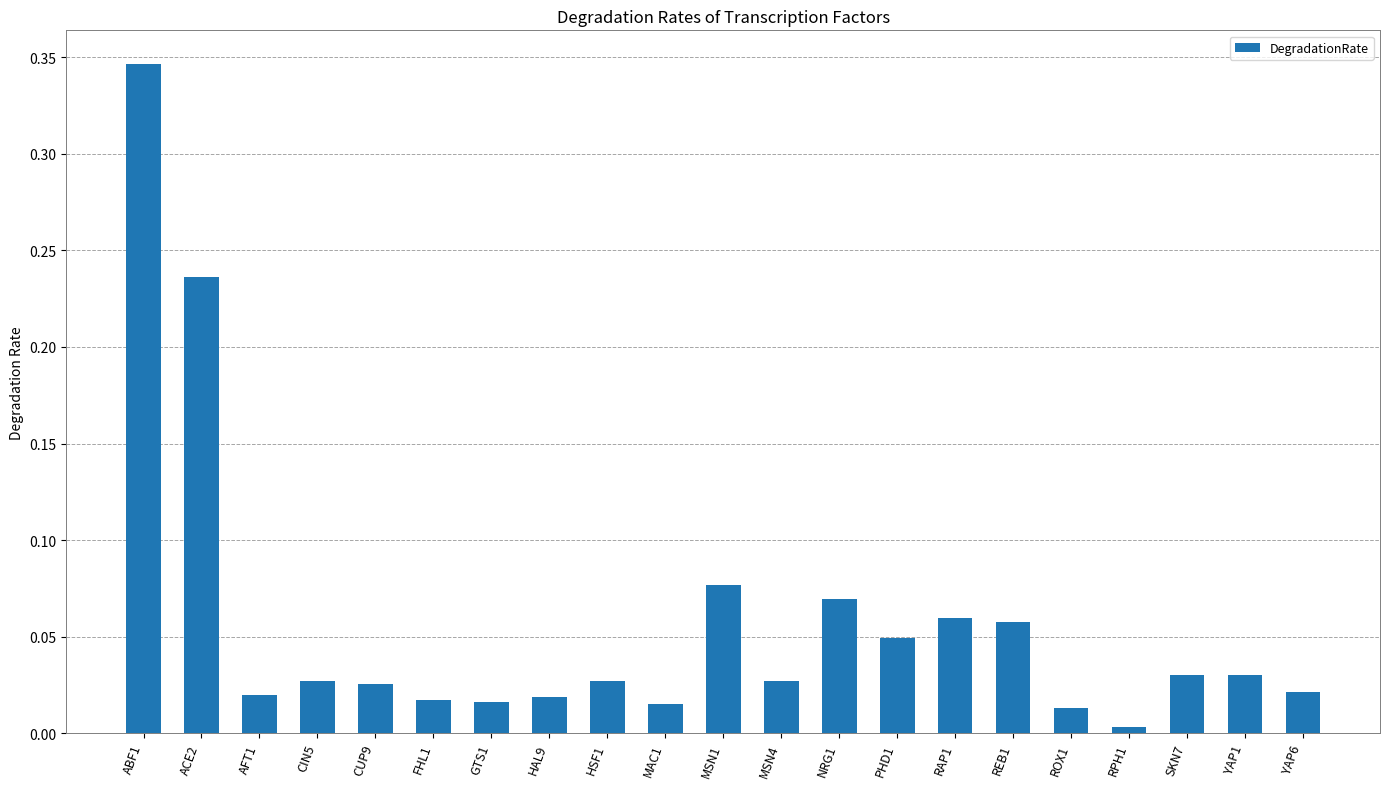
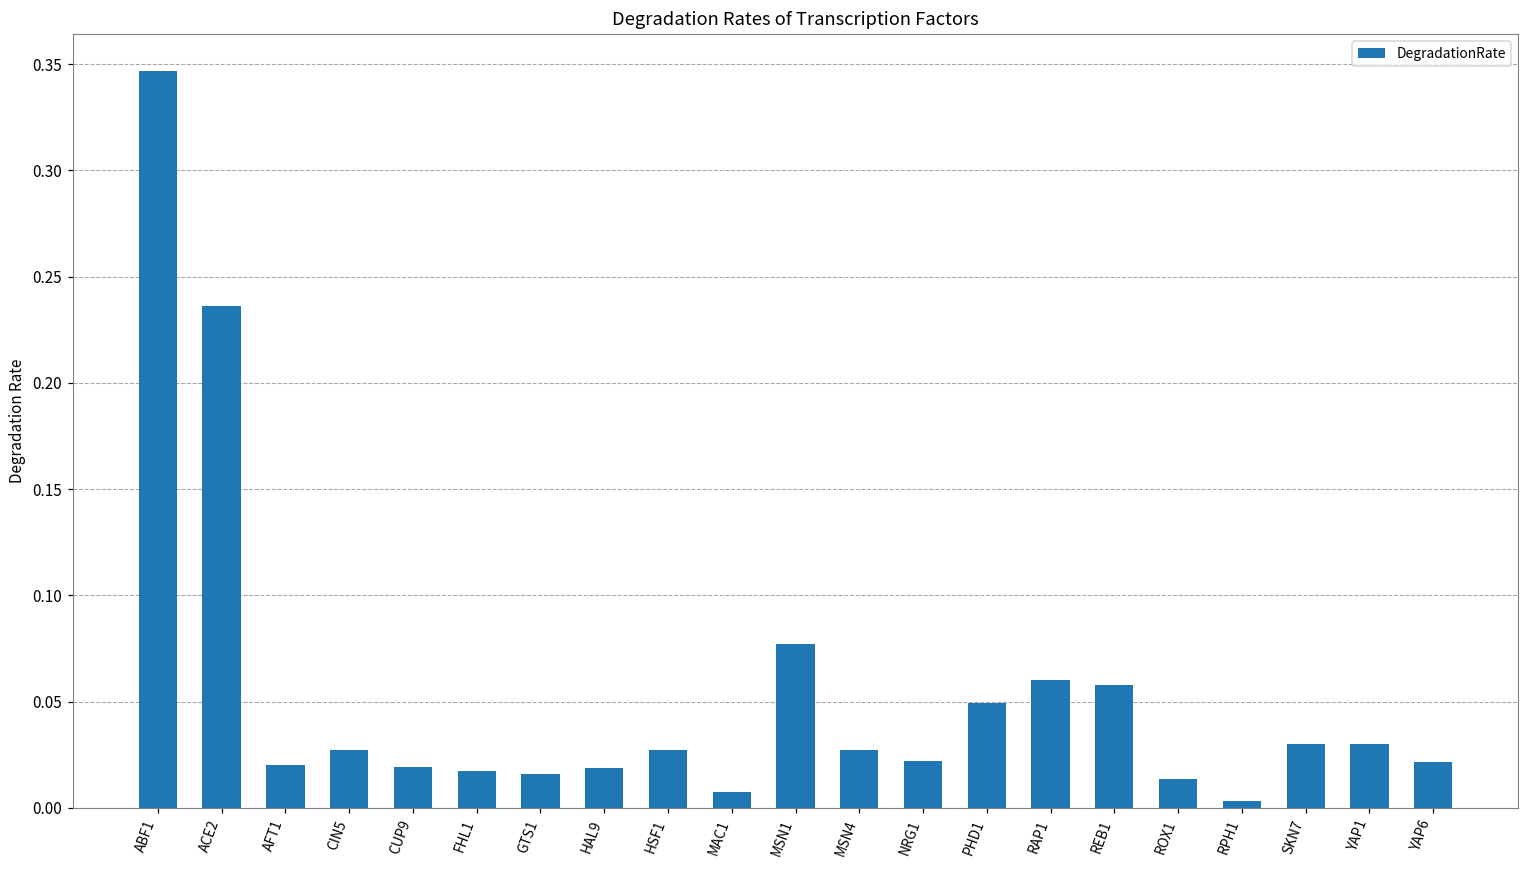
CUP9: 0.026 -> 0.019
MAC1: 0.015 -> 0.007
NRG1: 0.069 -> 0.022
